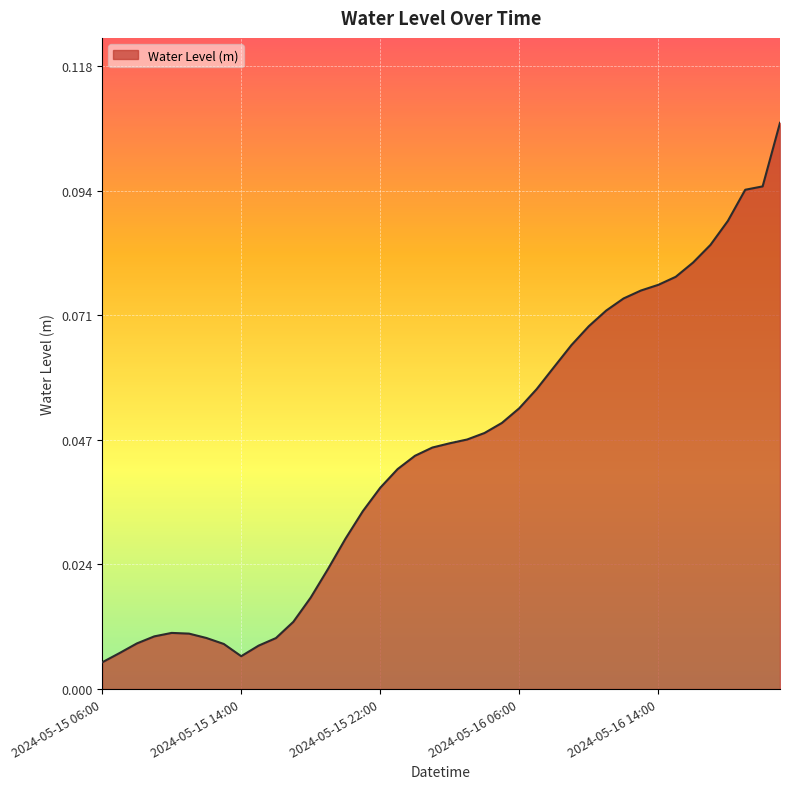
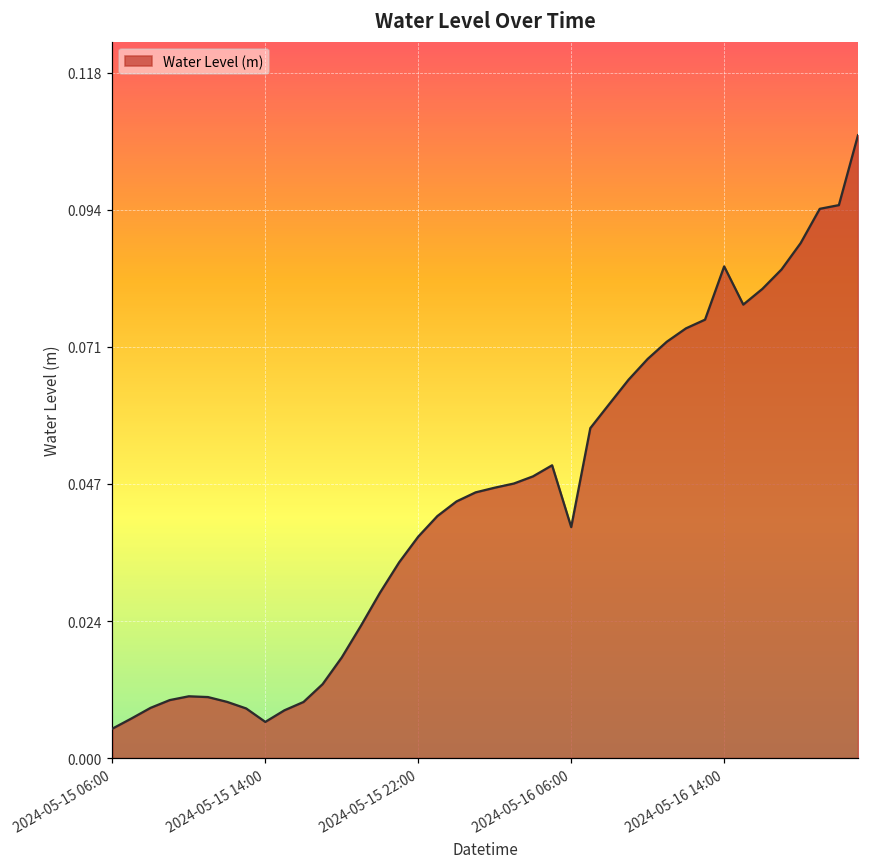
2024-05-16 06:00: 0.053 -> 0.040
2024-05-16 14:00: 0.076 -> 0.085
